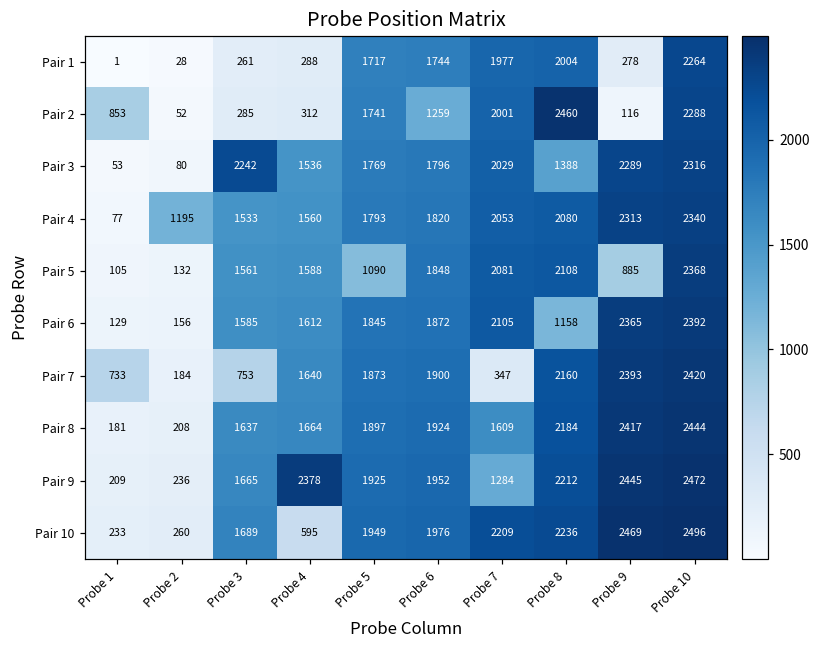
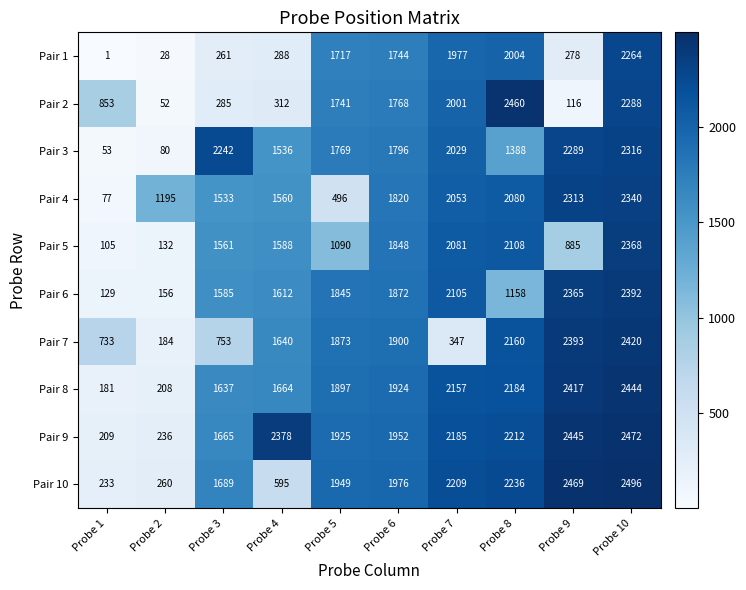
Pair 2, Probe 6: 1259 -> 1768
Pair 4, Probe 5: 1793 -> 496
Pair 8, Probe 7: 1609 -> 2157
Pair 9, Probe 7: 1284 -> 2185
